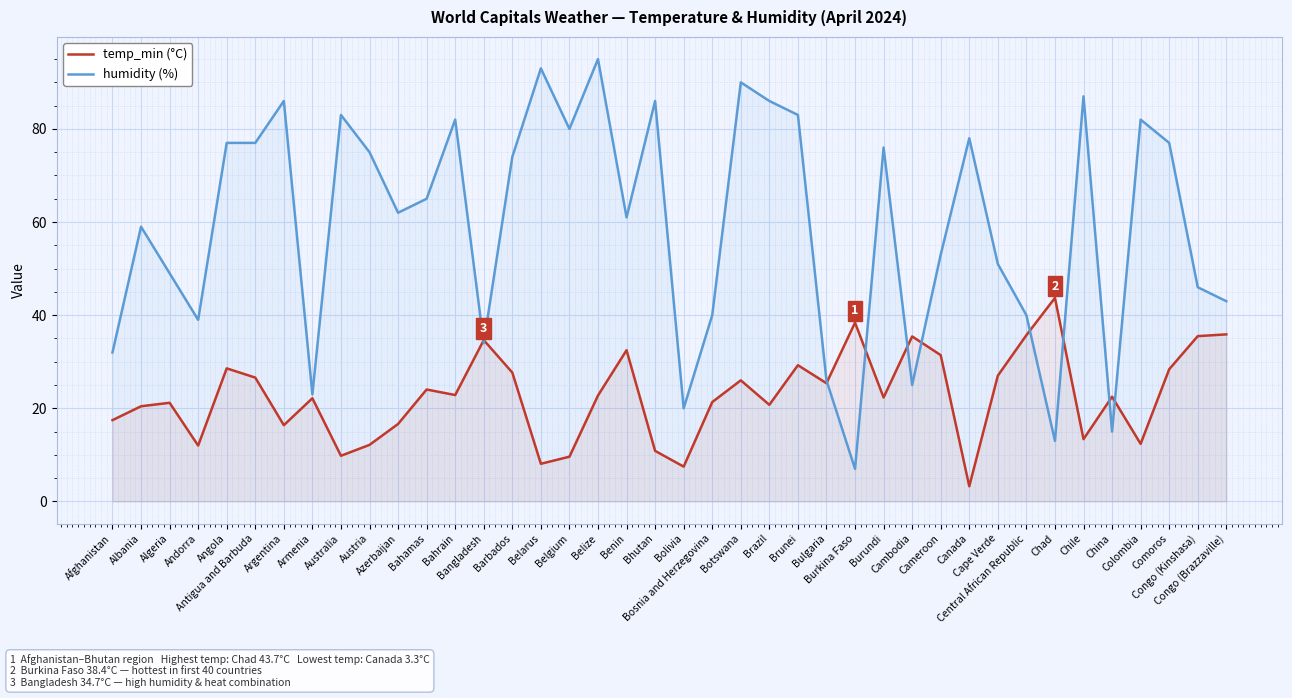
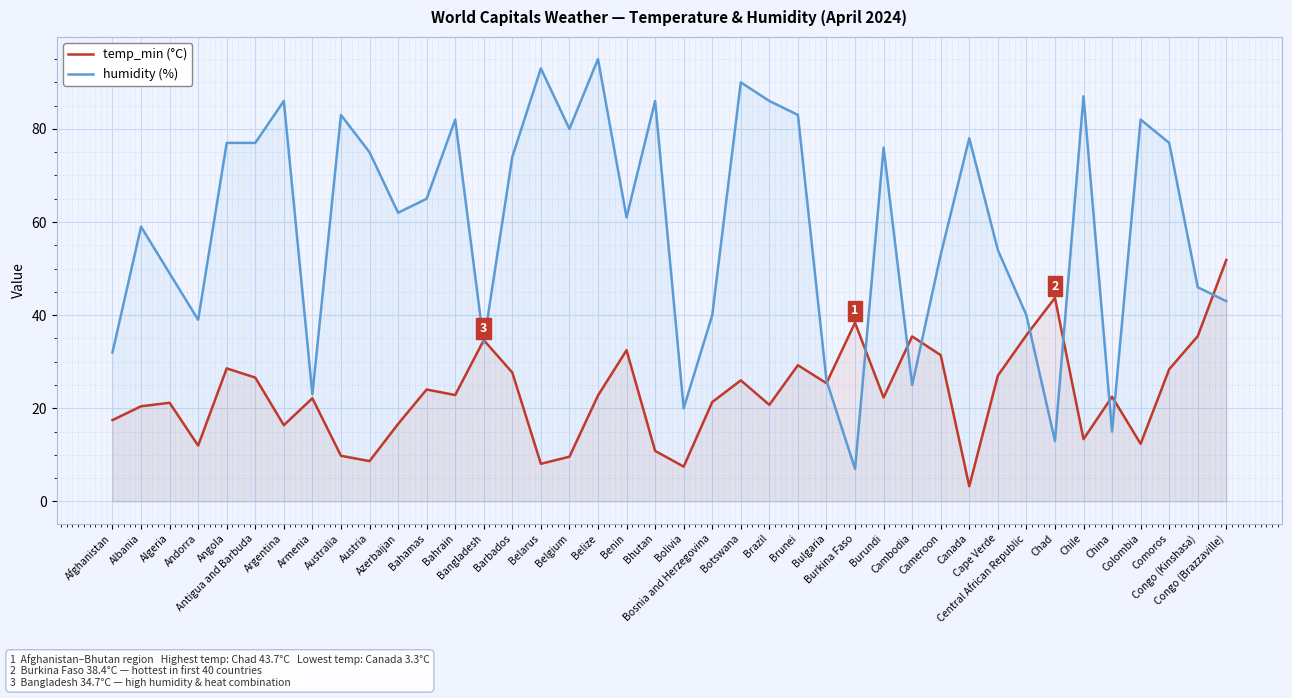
temp_min (°C), Austria: 12 -> 9
humidity (%), Cape Verde: 51 -> 54
temp_min (°C), Congo (Brazzaville): 36 -> 52
